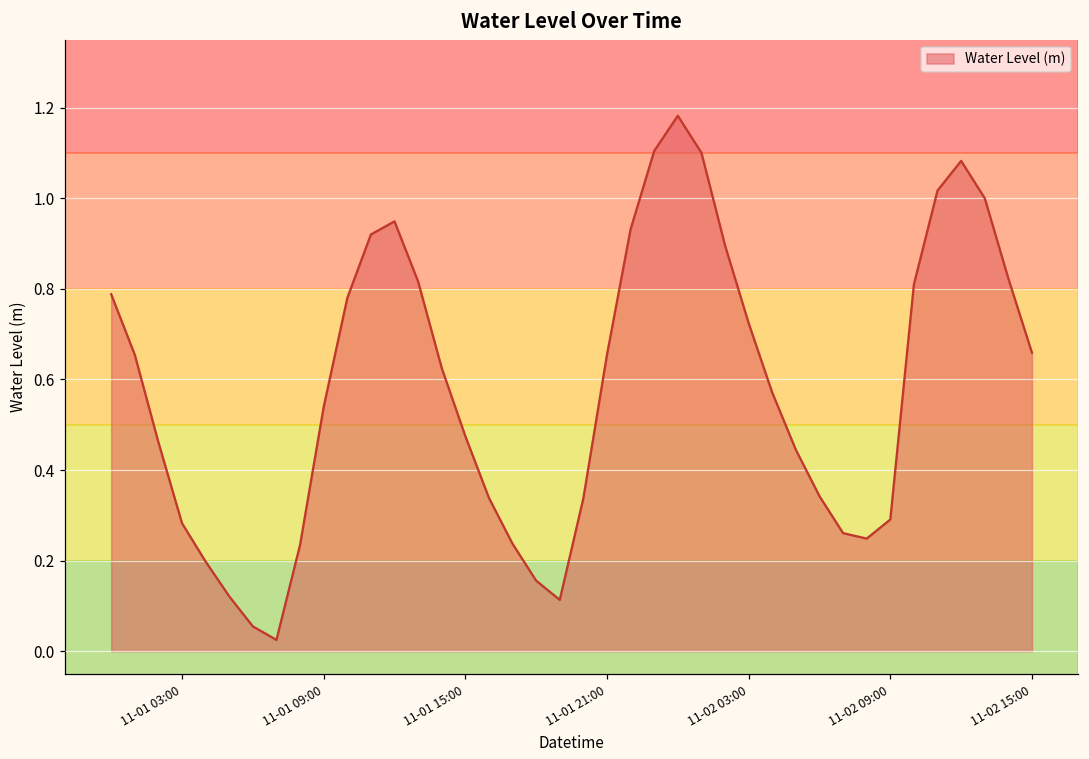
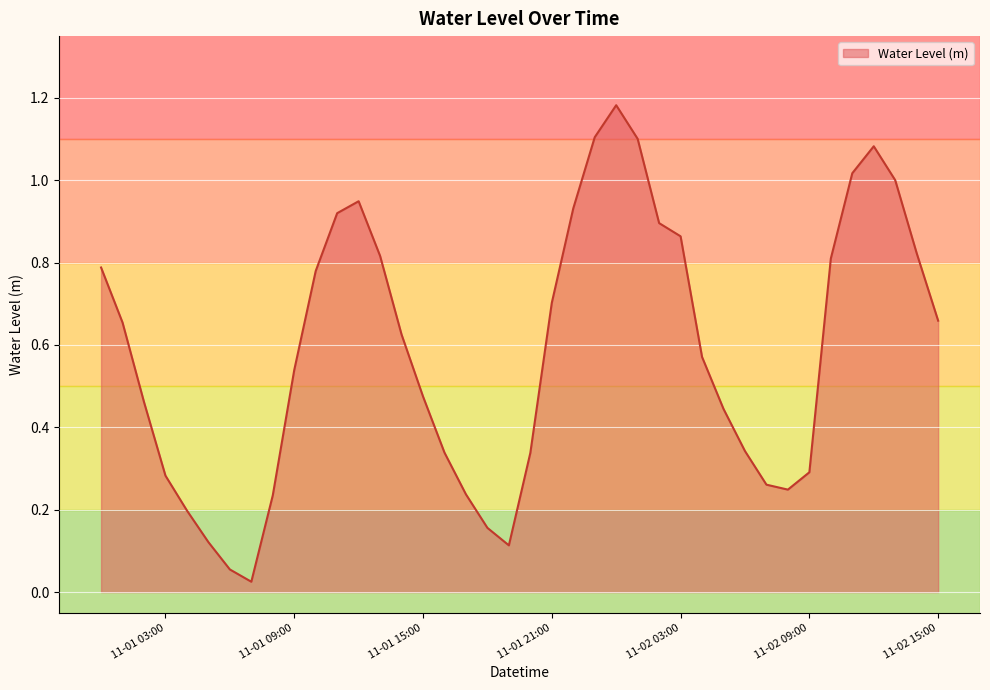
11-01 21:00: 0.65 -> 0.70
11-02 03:00: 0.72 -> 0.86
